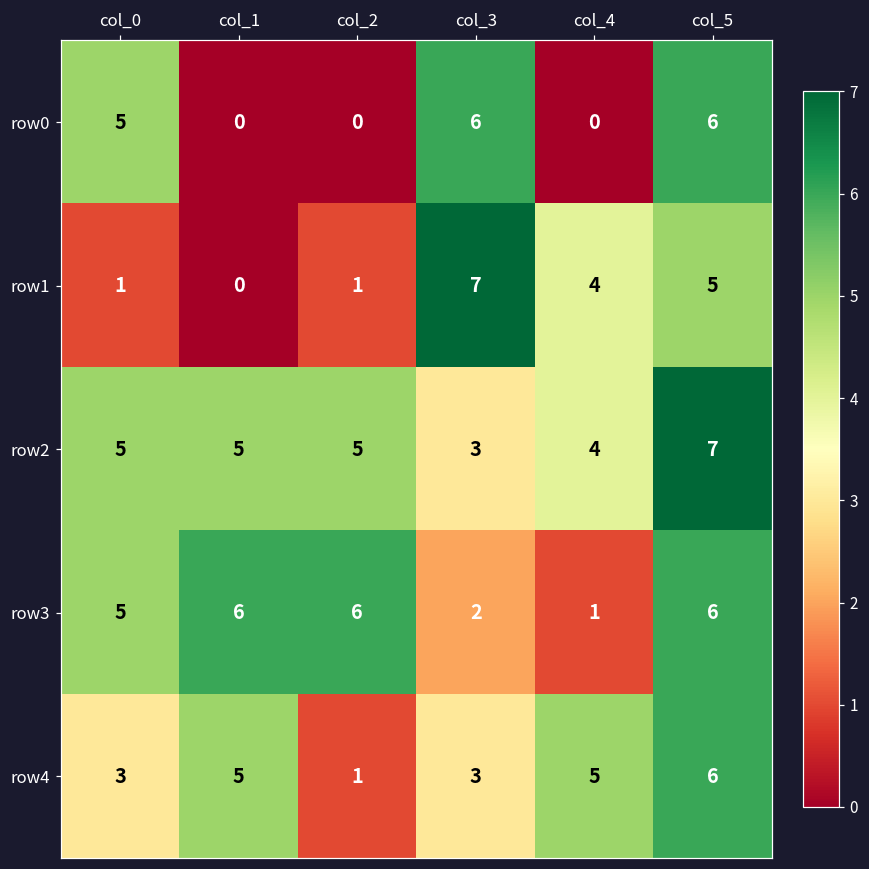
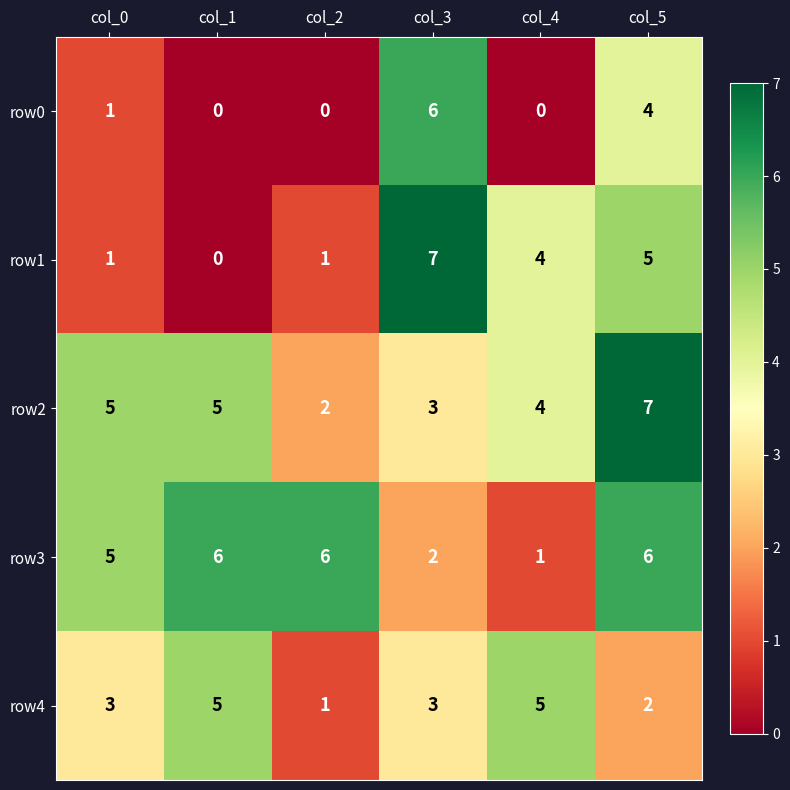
row0, col_0: 5 -> 1
row0, col_5: 6 -> 4
row2, col_2: 5 -> 2
row4, col_5: 6 -> 2
